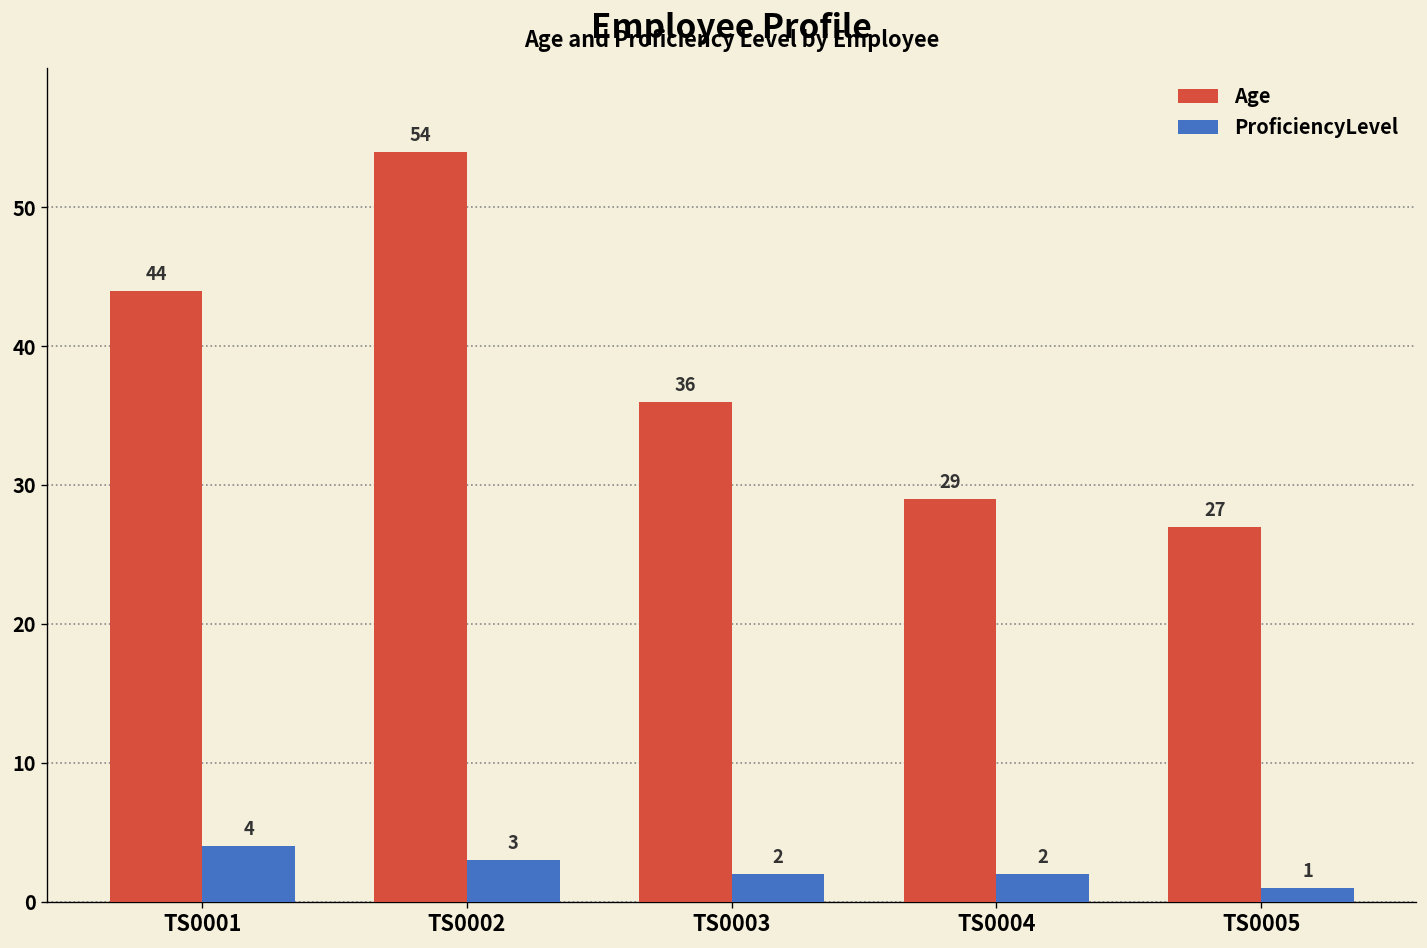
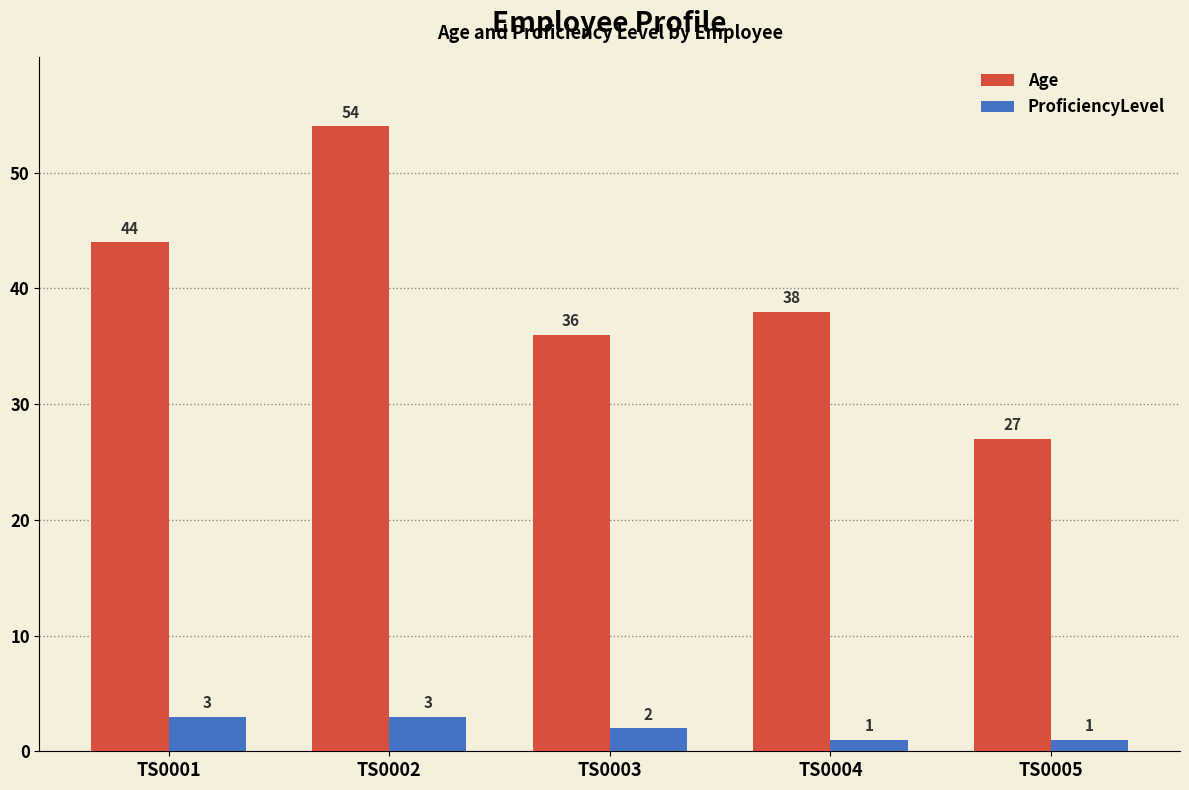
ProficiencyLevel, TS0001: 4 -> 3
Age, TS0004: 29 -> 38
ProficiencyLevel, TS0004: 2 -> 1
